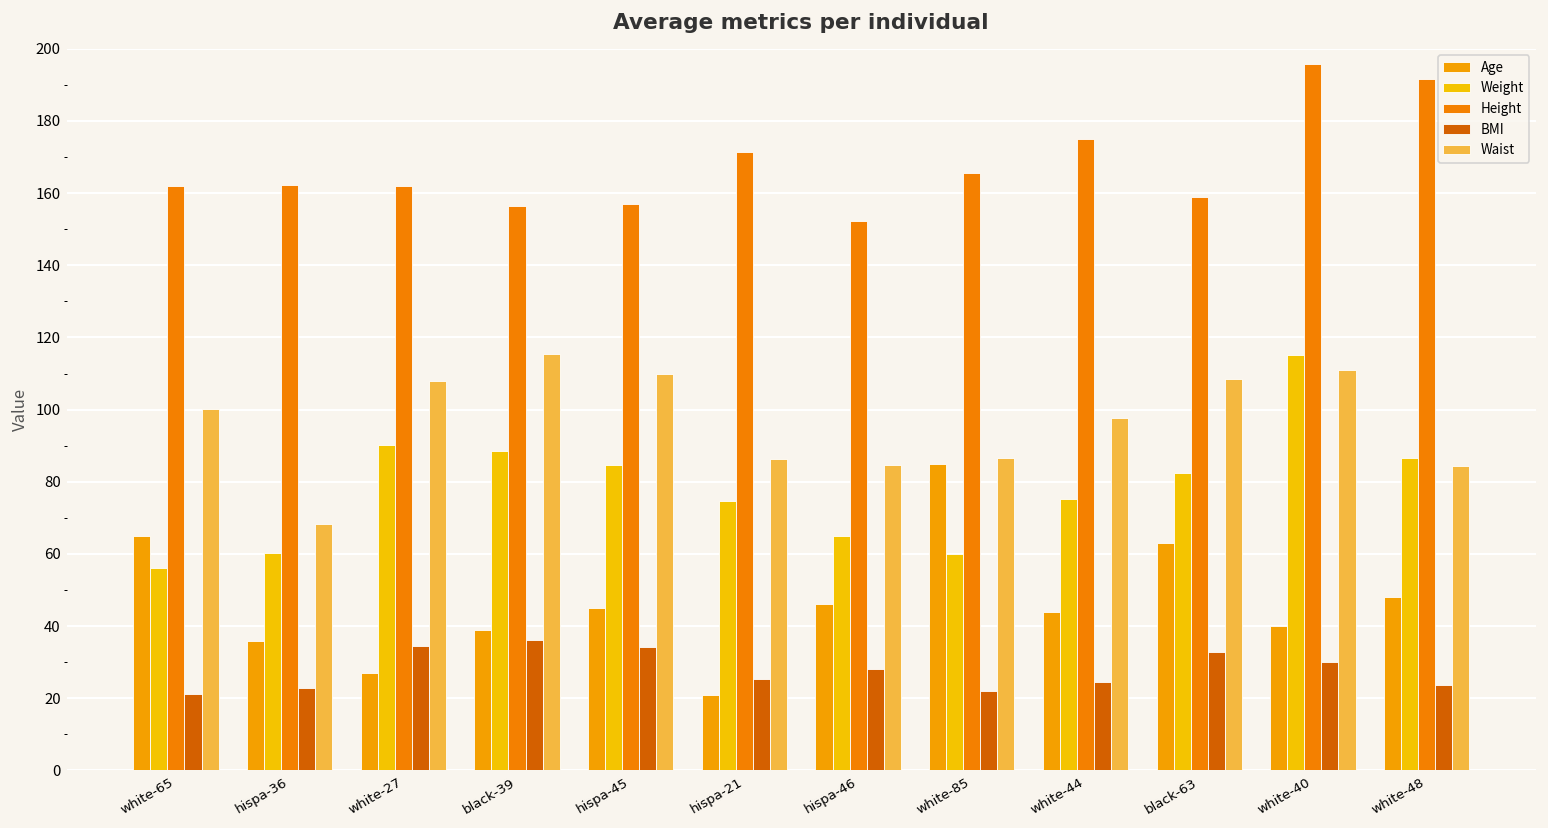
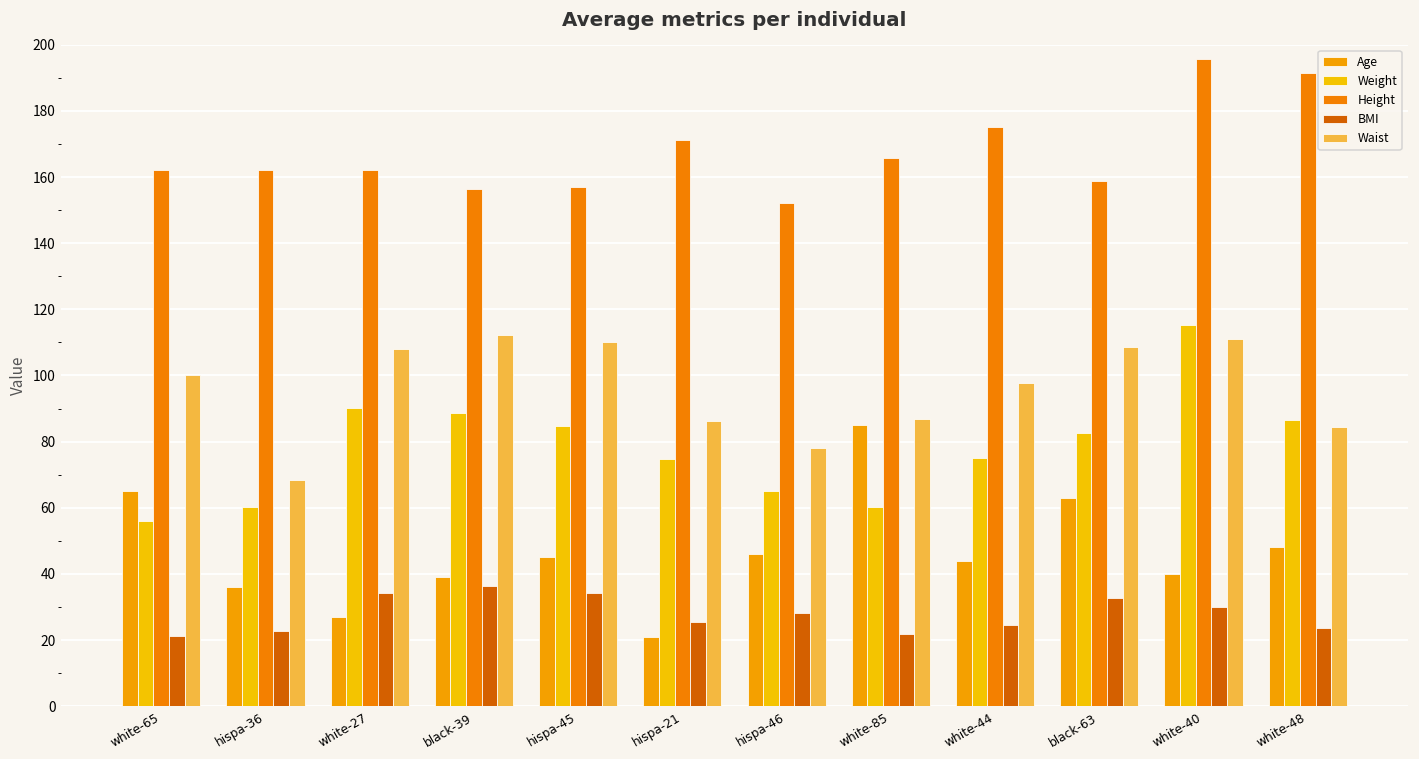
Waist, black-39: 116 -> 112
Waist, hispa-46: 85 -> 78
